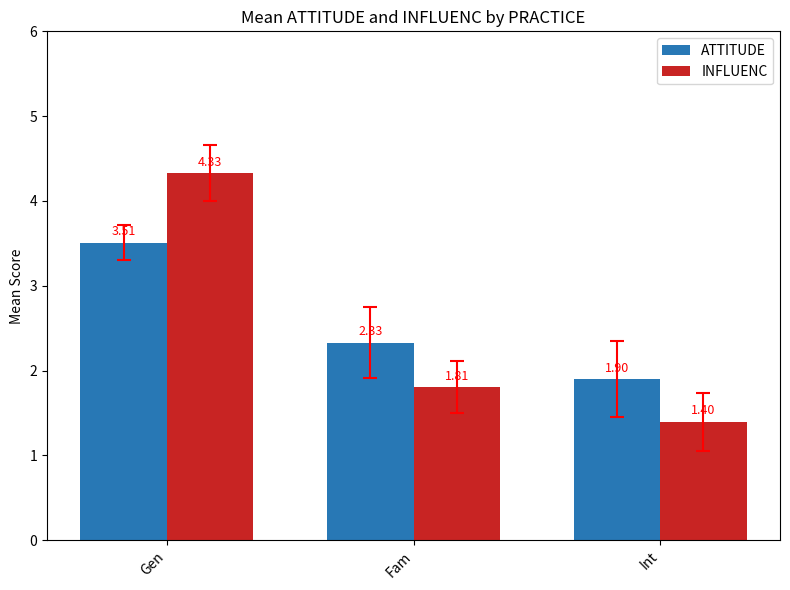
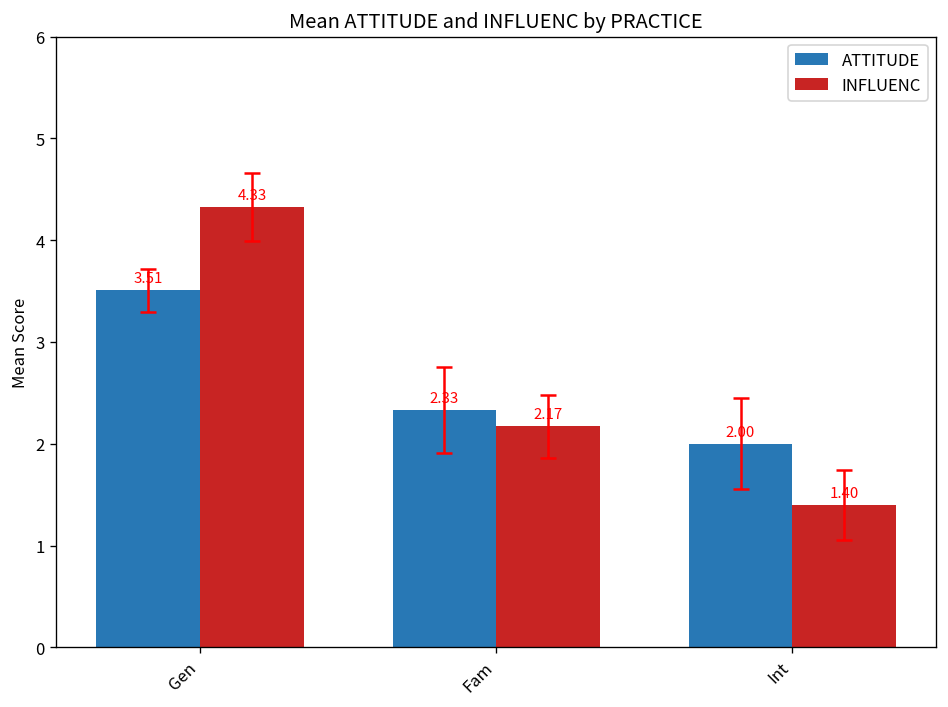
INFLUENC, Fam: 1.81 -> 2.17
ATTITUDE, Int: 1.90 -> 2.00
